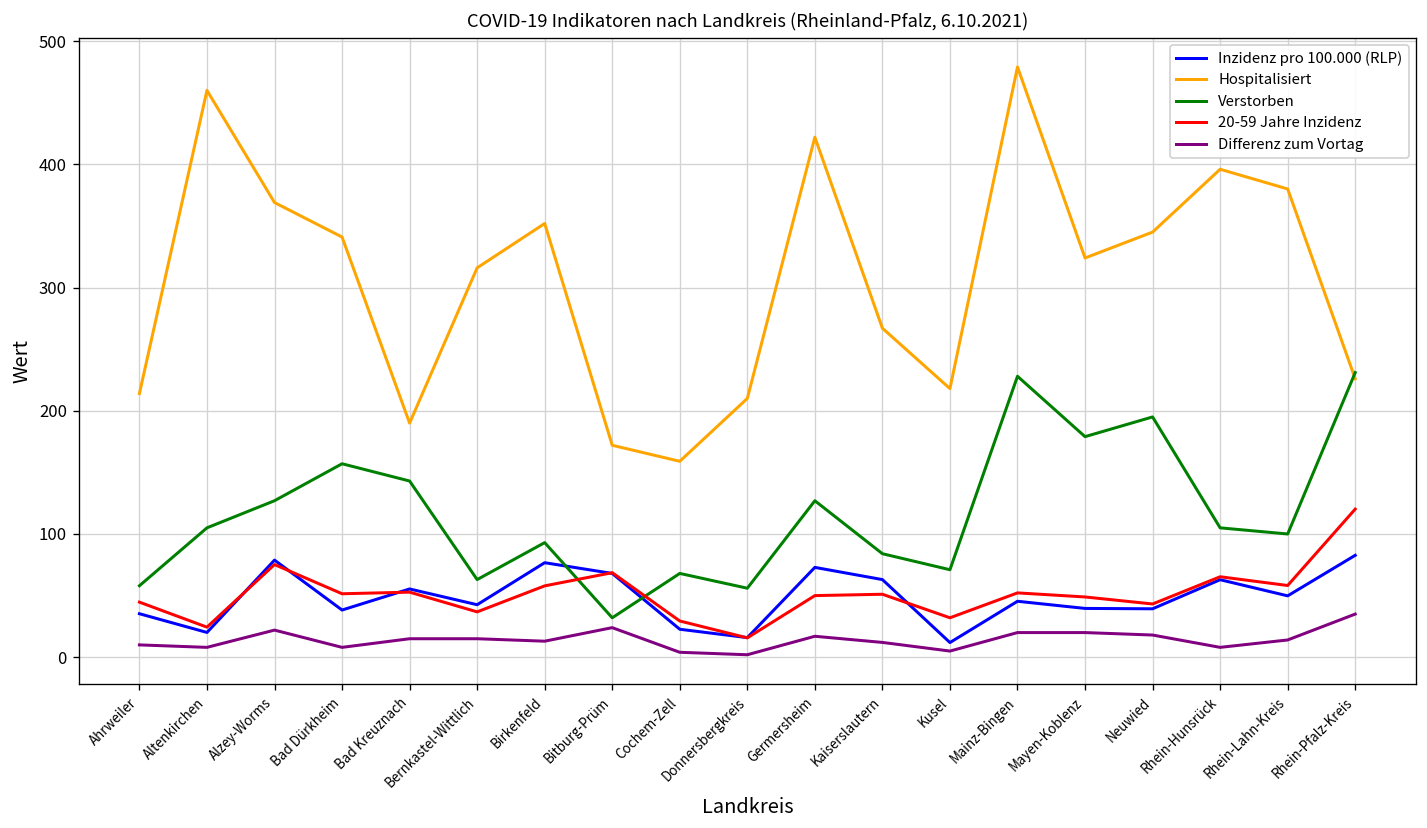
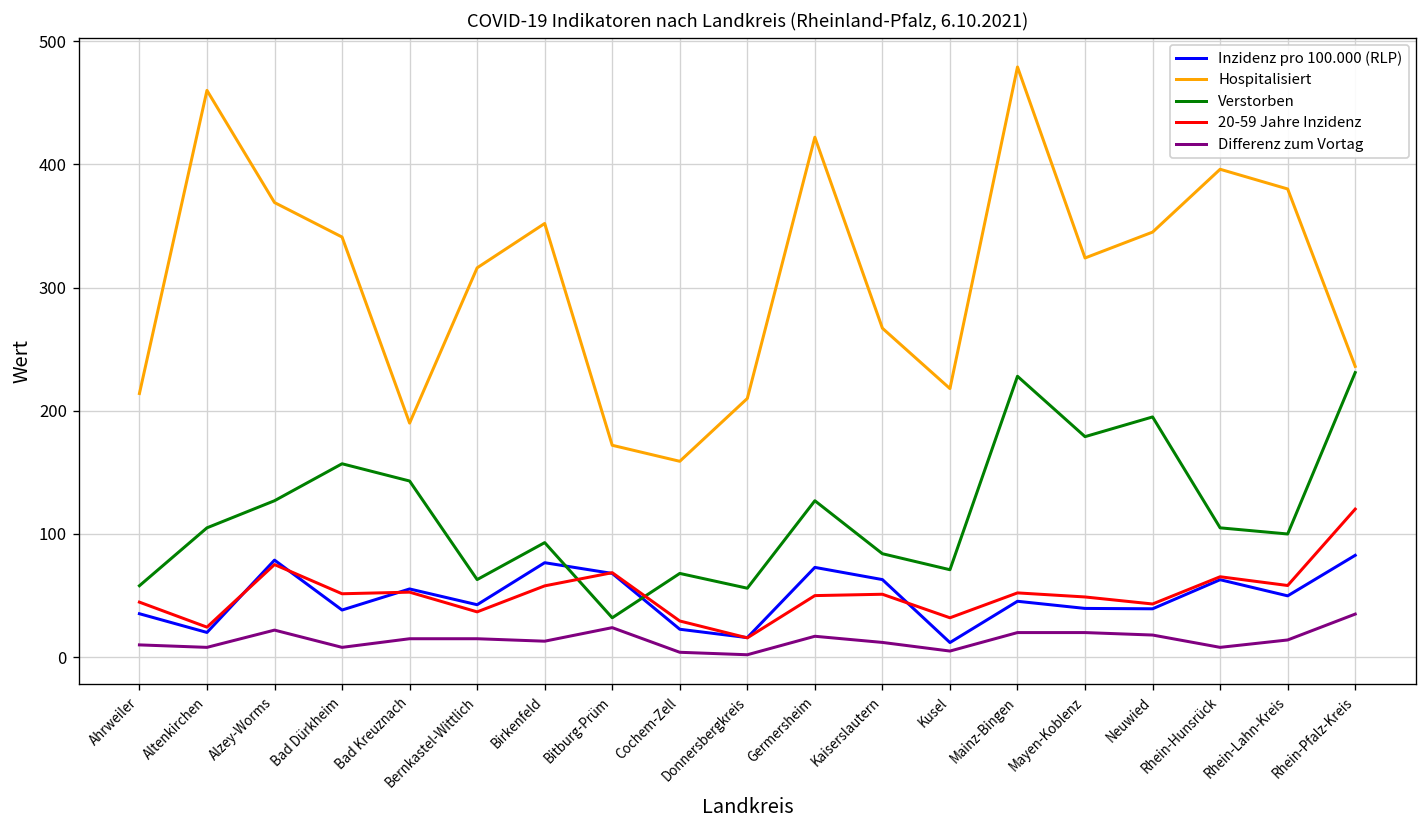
Hospitalisiert, Rhein-Pfalz-Kreis: 226 -> 236
